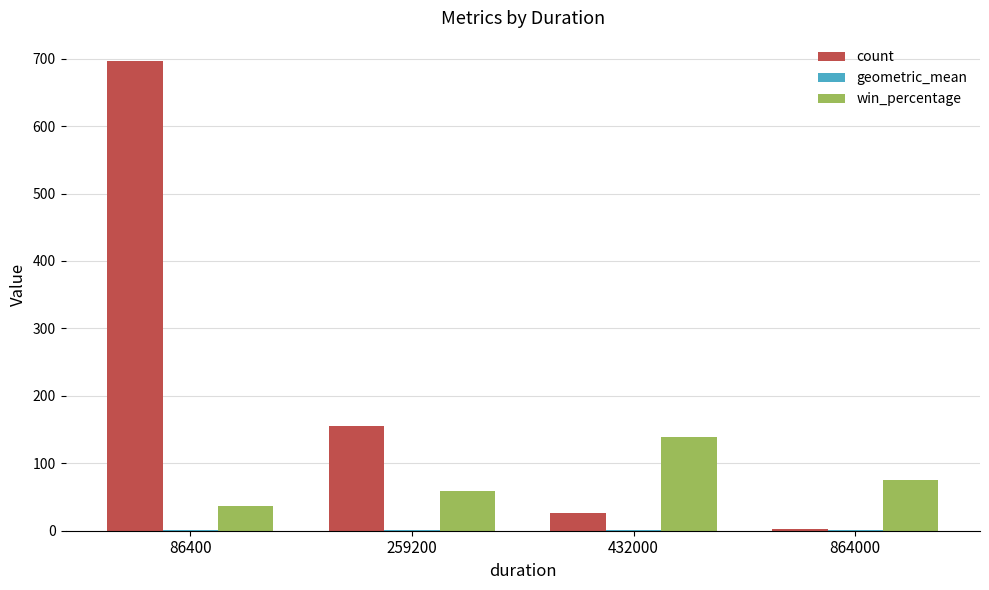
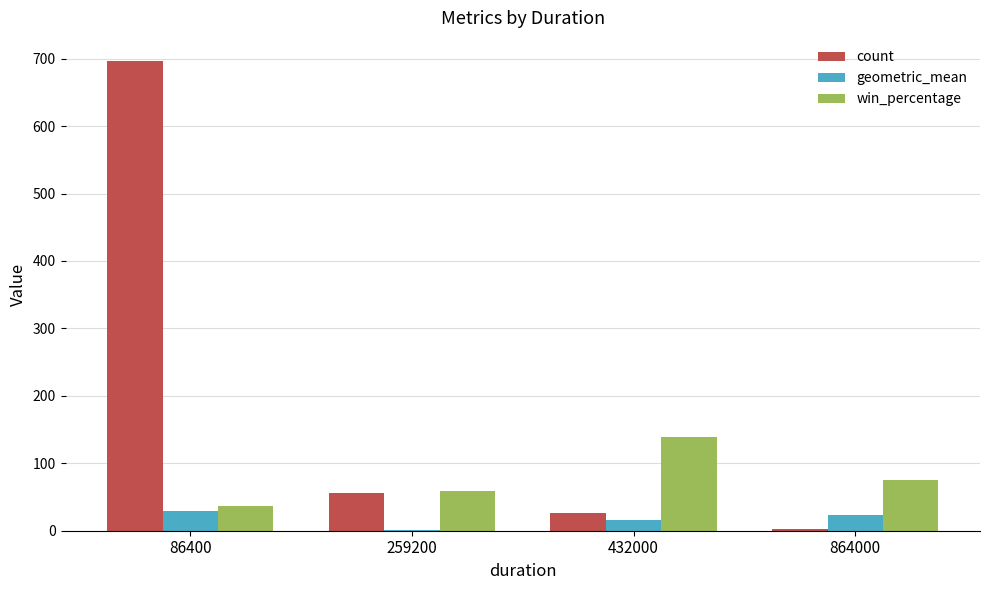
geometric_mean, 86400: 0 -> 30
count, 259200: 160 -> 60
geometric_mean, 432000: 0 -> 20
geometric_mean, 864000: 0 -> 20
